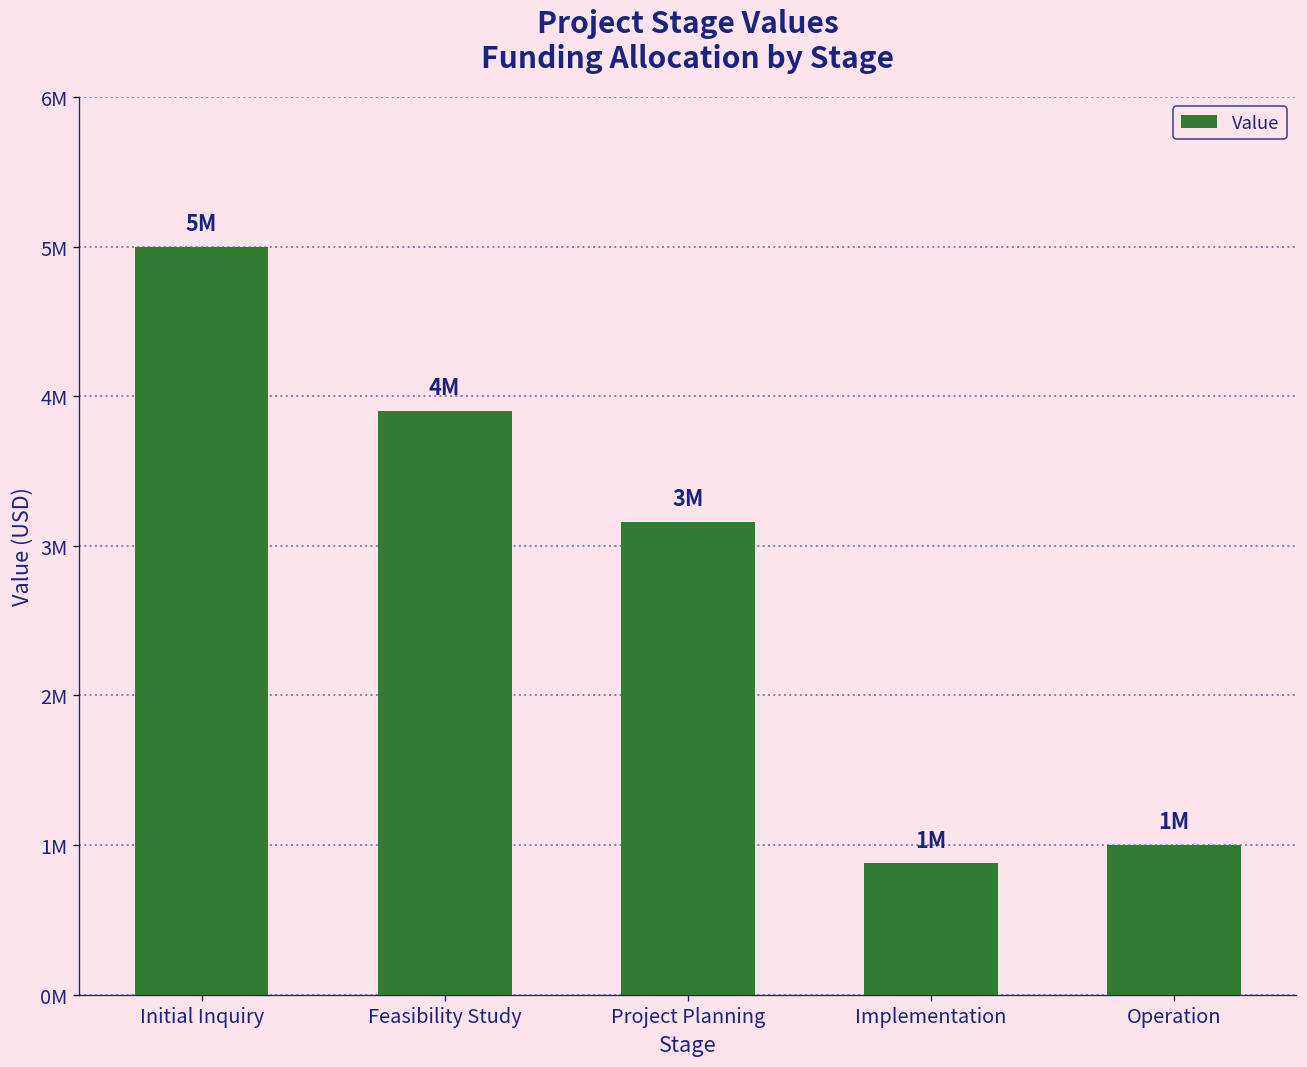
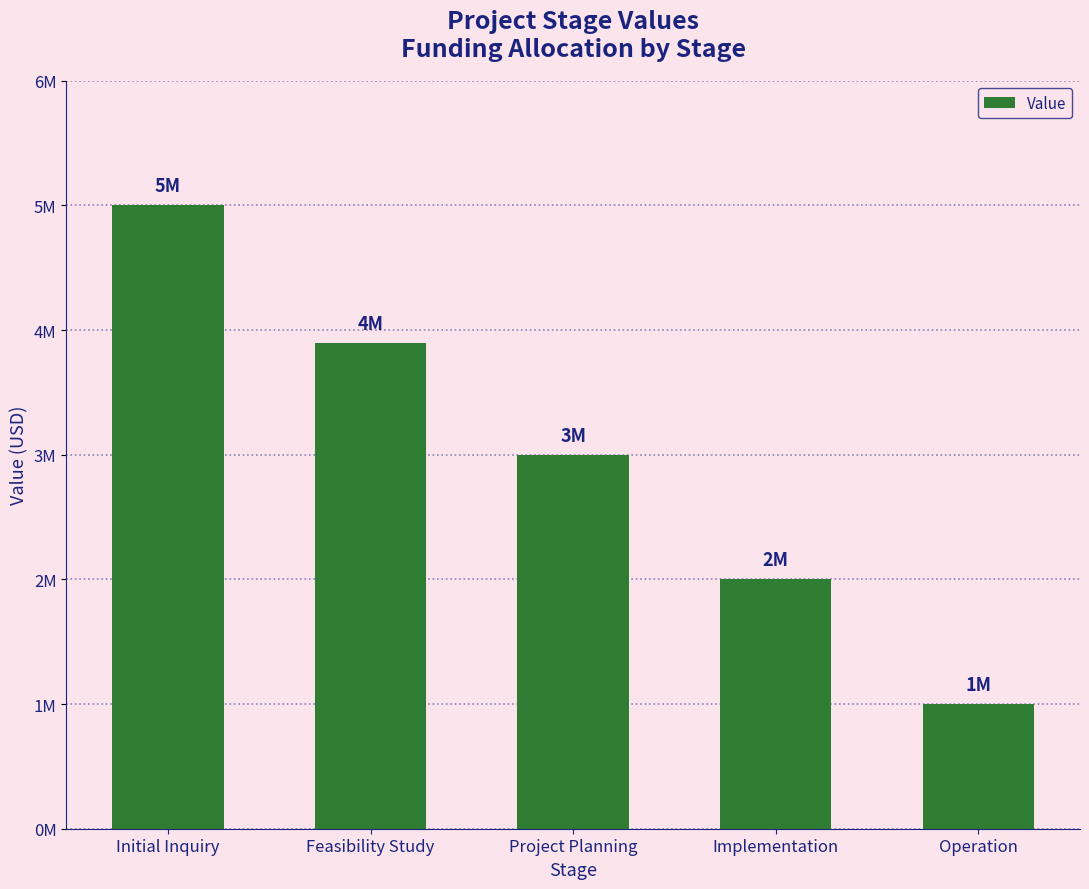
Project Planning: 3160000 -> 3000000
Implementation: 1M -> 2M
